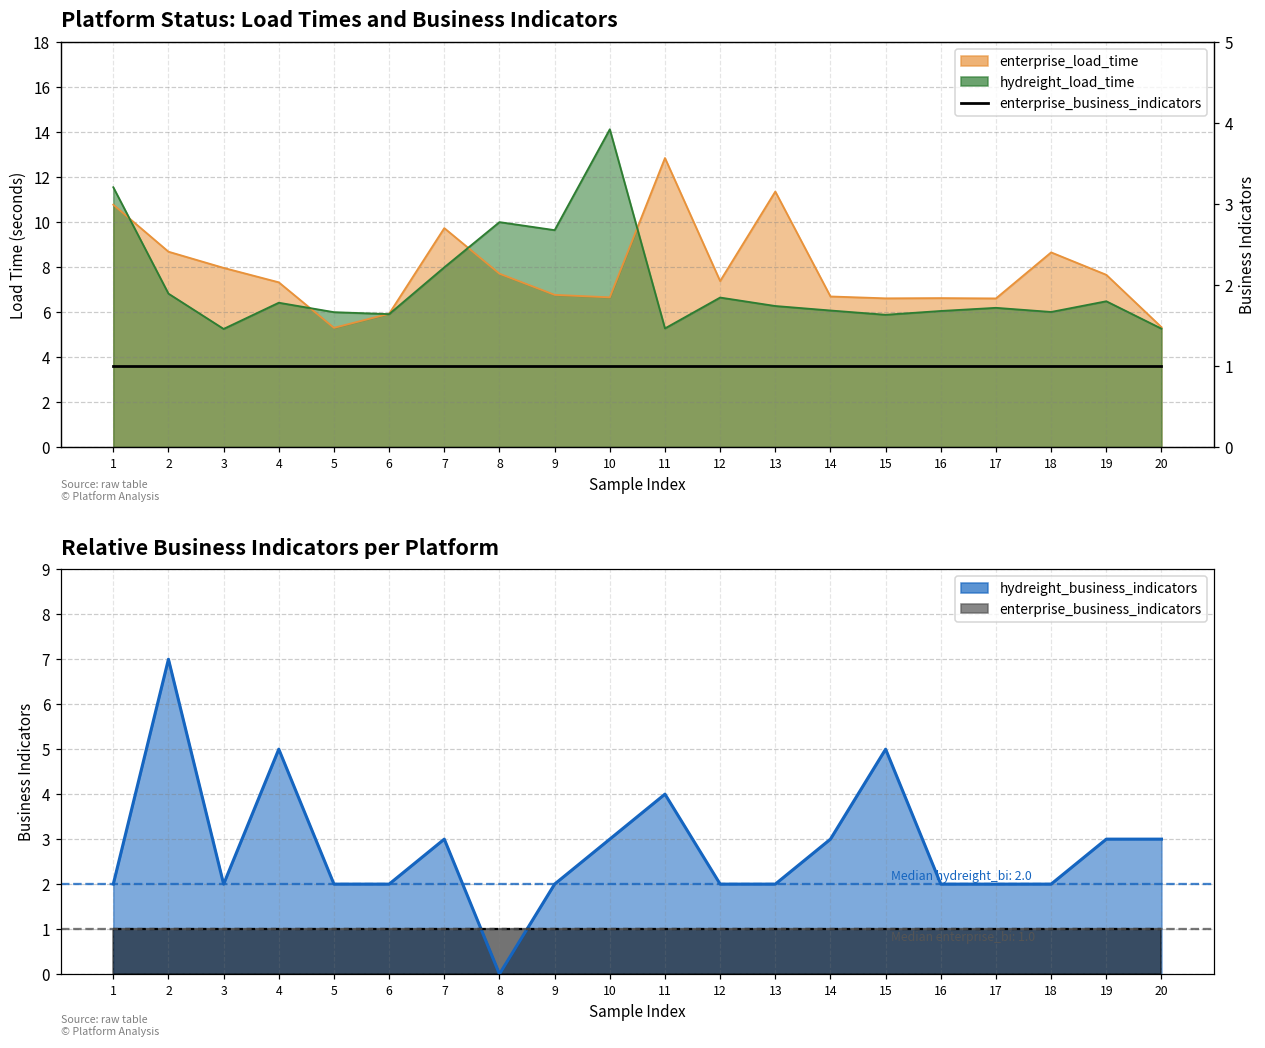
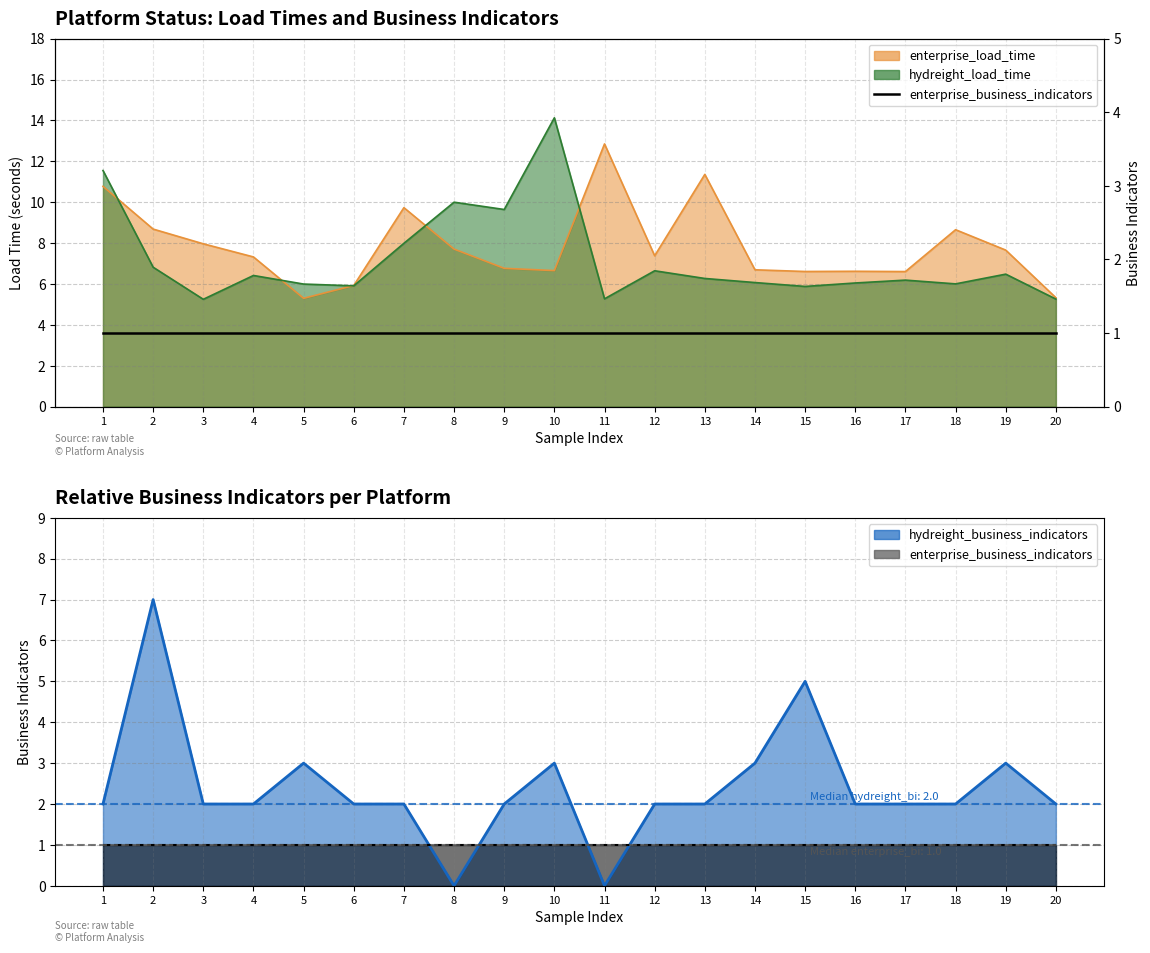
Relative Business Indicators per Platform, hydreight_business_indicators, 4: 5 -> 2
Relative Business Indicators per Platform, hydreight_business_indicators, 5: 2 -> 3
Relative Business Indicators per Platform, hydreight_business_indicators, 7: 3 -> 2
Relative Business Indicators per Platform, hydreight_business_indicators, 11: 4 -> 0
Relative Business Indicators per Platform, hydreight_business_indicators, 20: 3 -> 2
